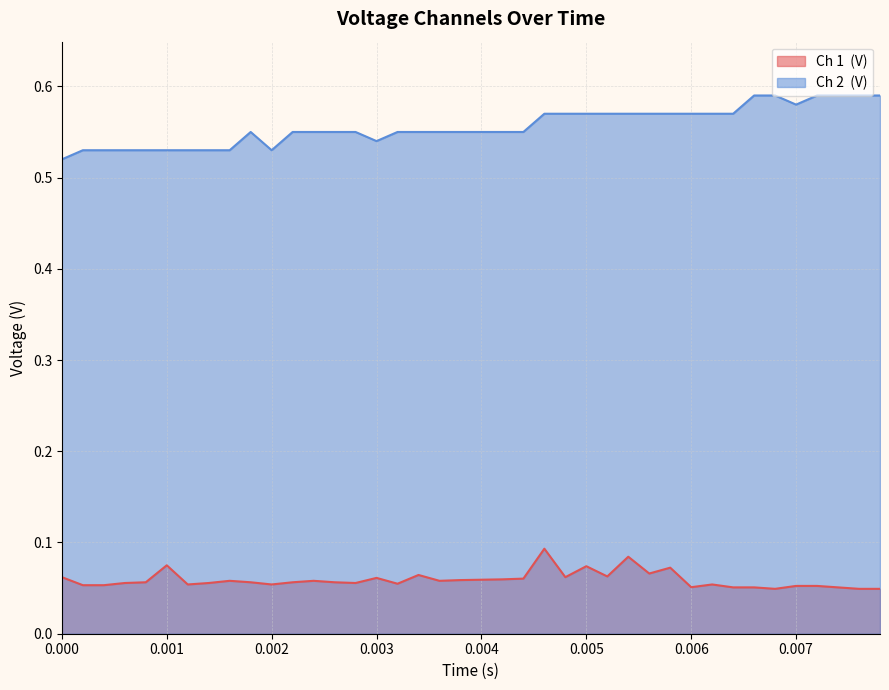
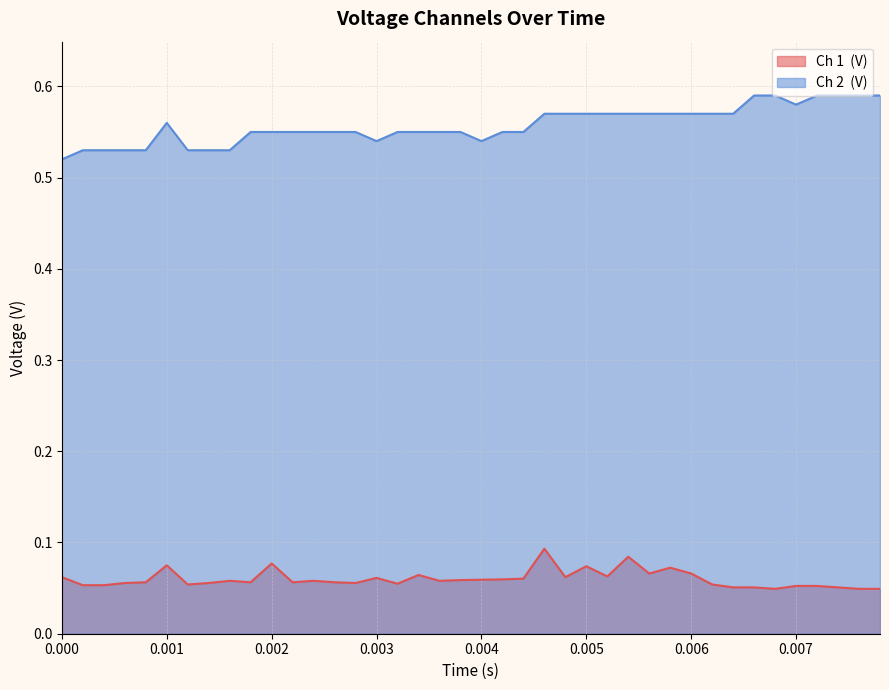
Ch 2 (V), 0.001: 0.53 -> 0.56
Ch 1 (V), 0.002: 0.05 -> 0.08
Ch 2 (V), 0.002: 0.53 -> 0.55
Ch 2 (V), 0.004: 0.55 -> 0.54
Ch 1 (V), 0.006: 0.05 -> 0.07
